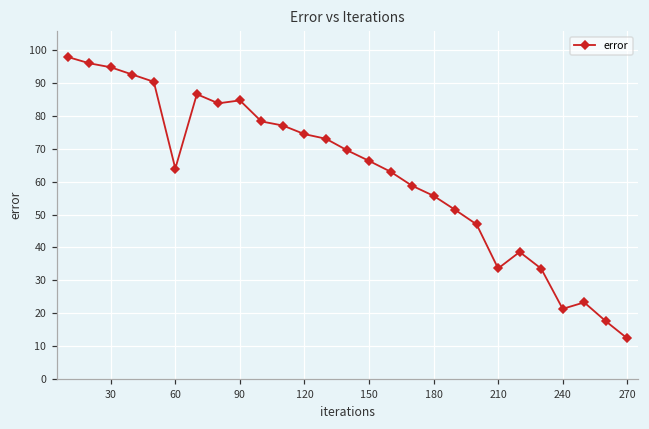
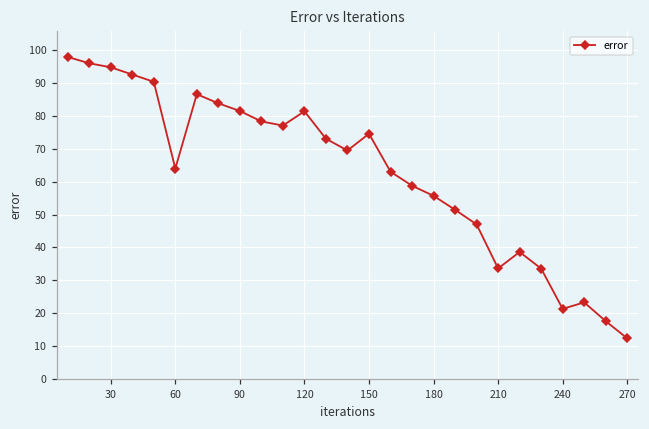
90: 85 -> 81
120: 74 -> 81
150: 66 -> 75
